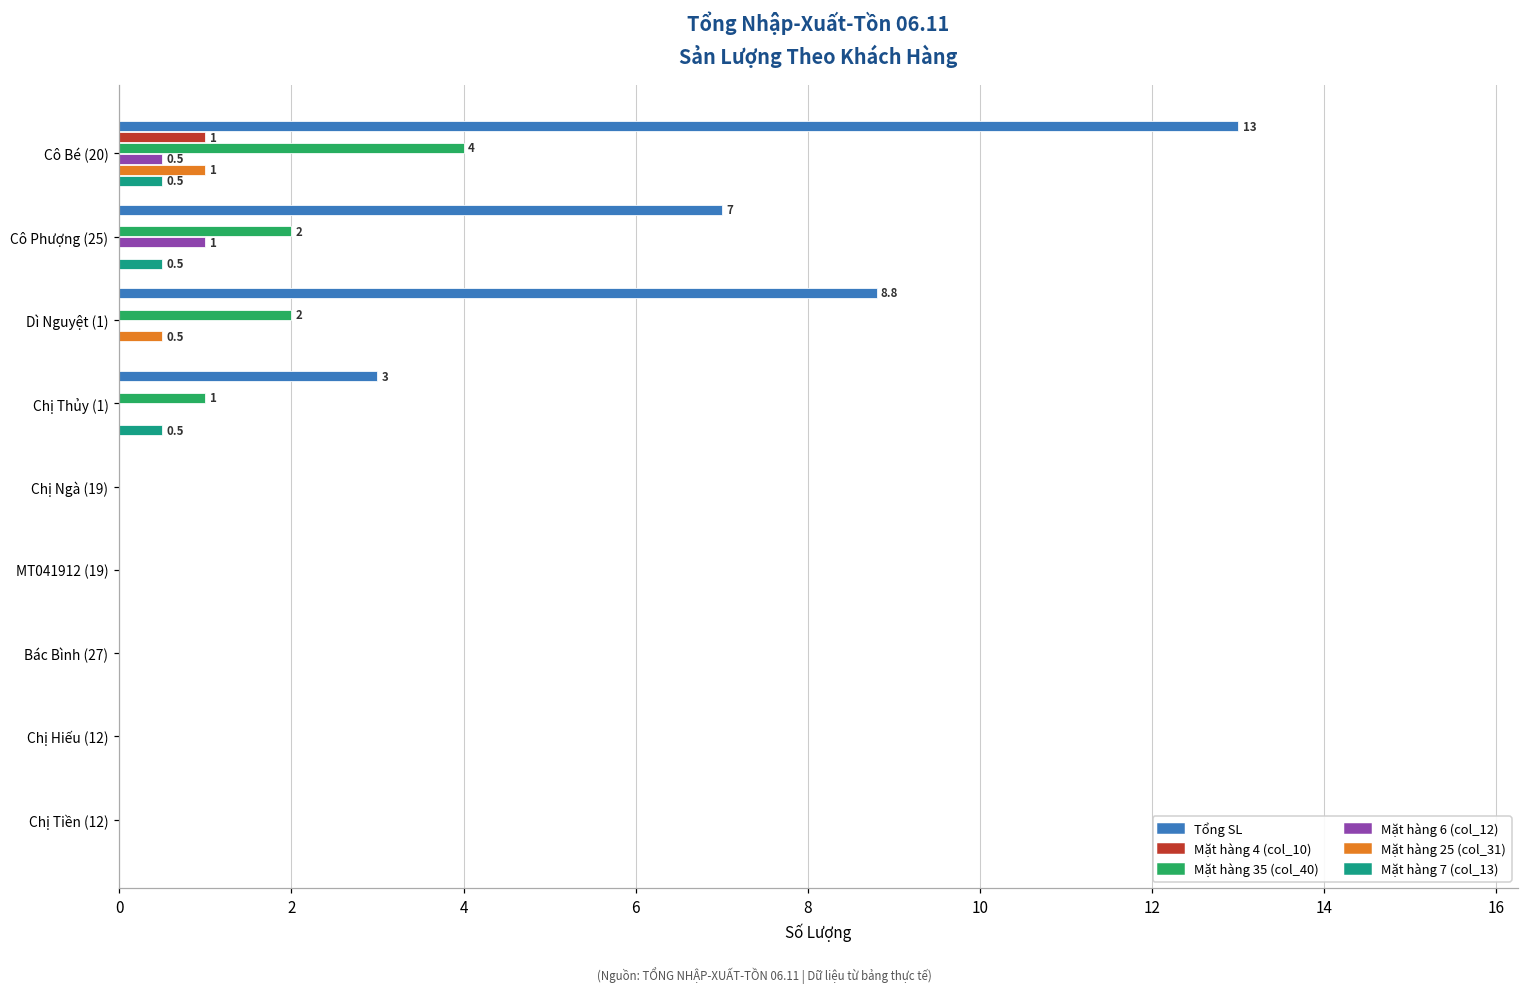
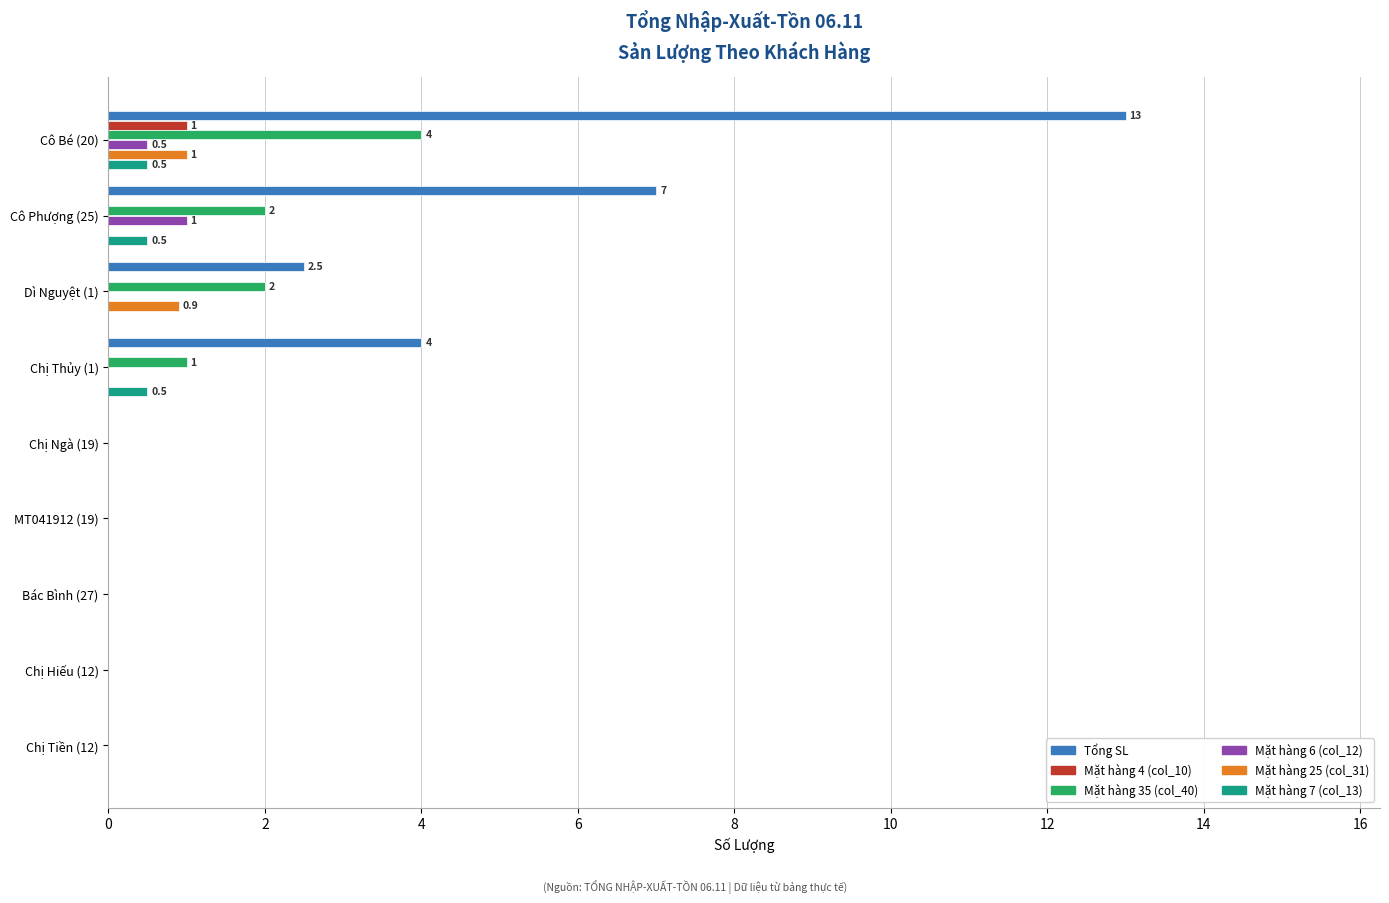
Tổng SL, Dì Nguyệt (1): 8.8 -> 2.5
Mặt hàng 25 (col_31), Dì Nguyệt (1): 0.5 -> 0.9
Tổng SL, Chị Thủy (1): 3 -> 4
